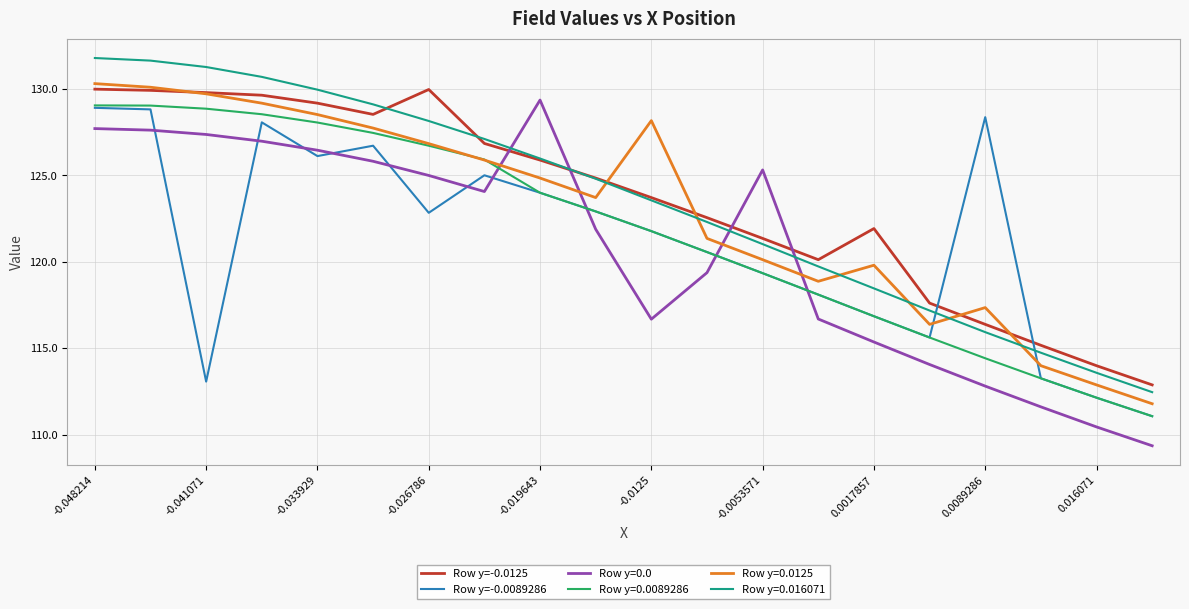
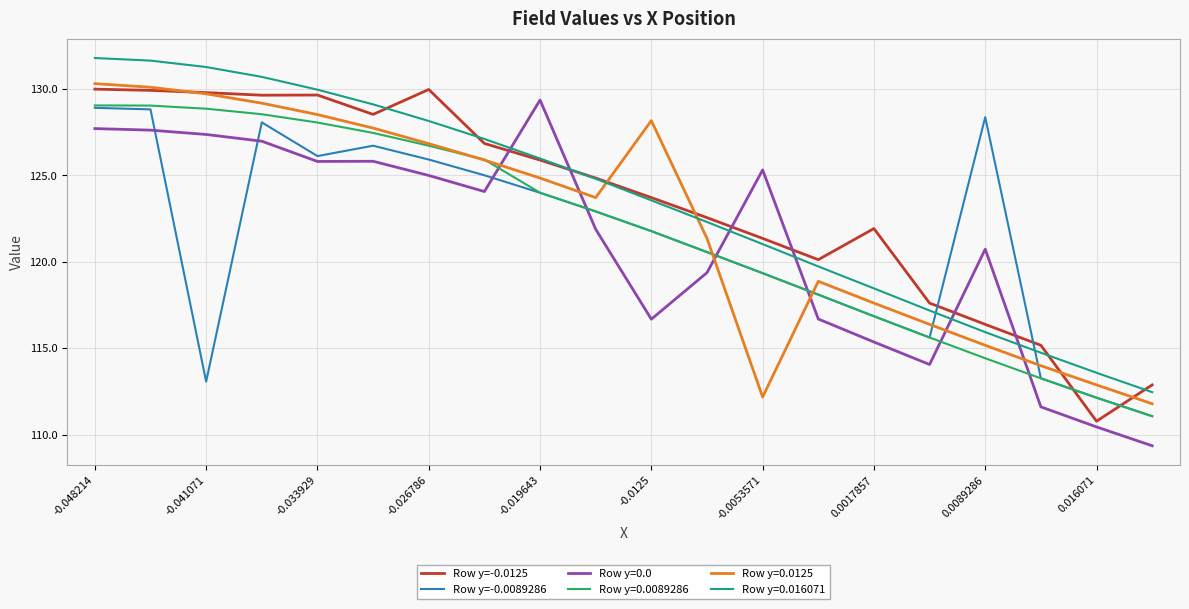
Row y=-0.0125, -0.033929: 129.2 -> 129.6
Row y=0.0, -0.033929: 126.5 -> 125.8
Row y=-0.0089286, -0.026786: 122.8 -> 125.9
Row y=0.0125, -0.0053571: 120.1 -> 112.2
Row y=0.0125, 0.0017857: 119.8 -> 117.6
Row y=0.0, 0.0089286: 112.8 -> 120.7
Row y=0.0125, 0.0089286: 117.4 -> 115.2
Row y=-0.0125, 0.016071: 114.0 -> 110.8
